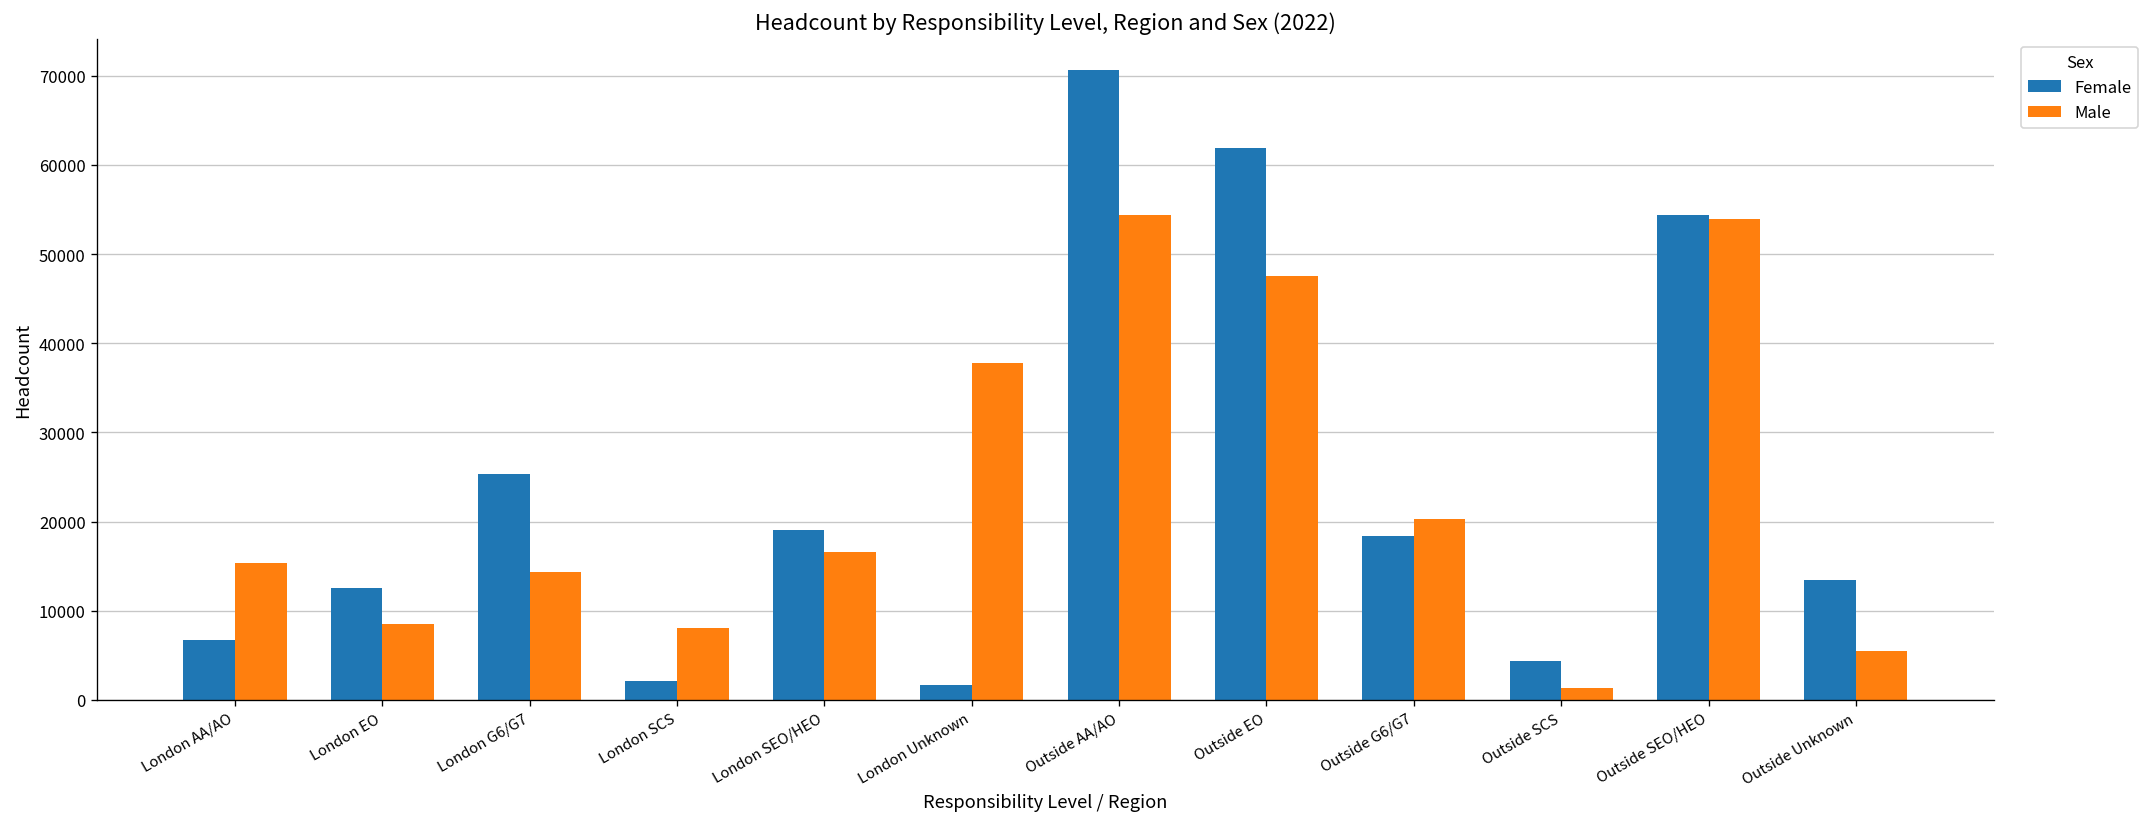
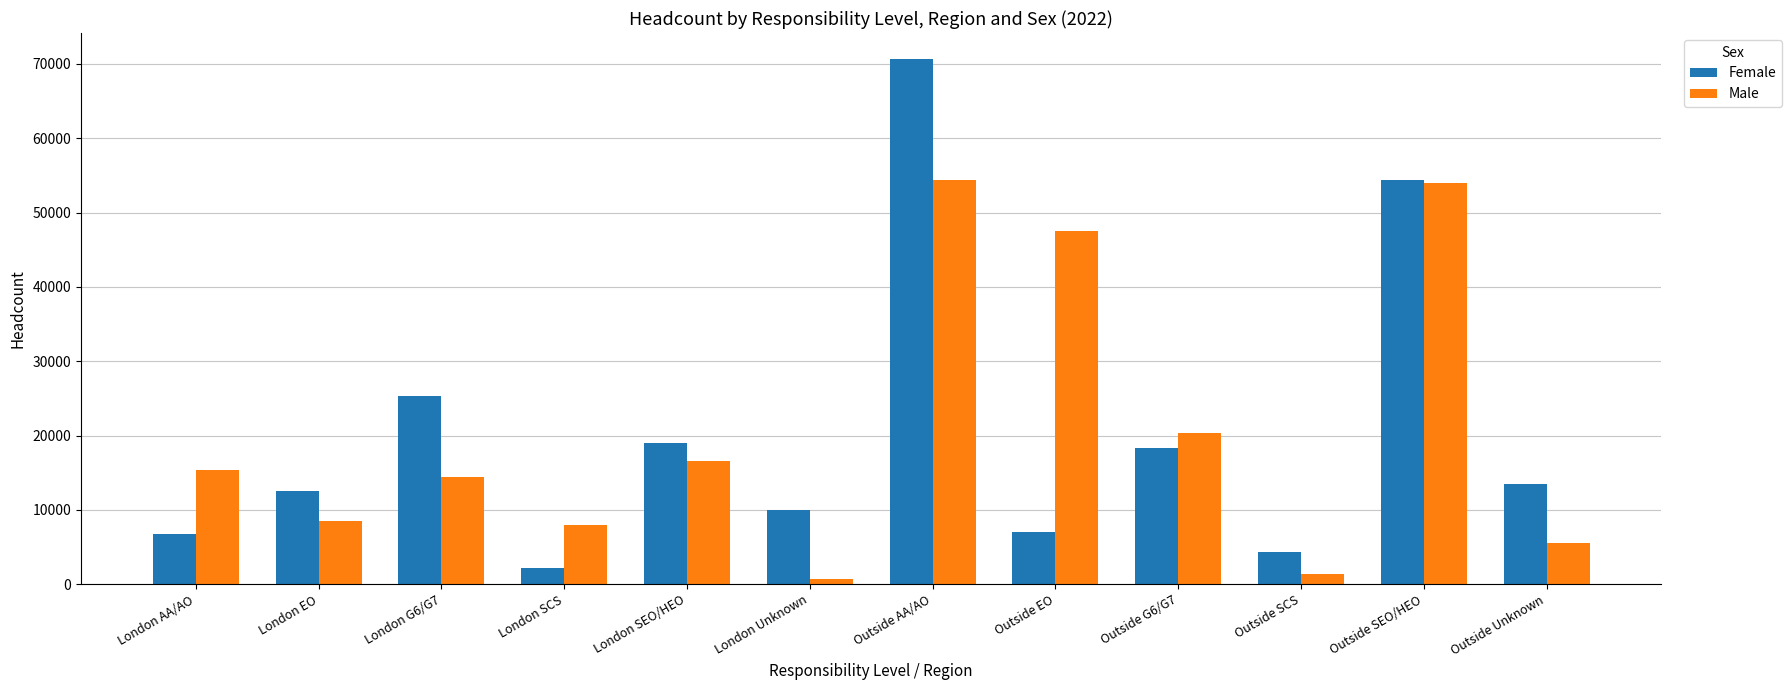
Female, London Unknown: 2000 -> 10000
Male, London Unknown: 38000 -> 1000
Female, Outside EO: 62000 -> 7000
